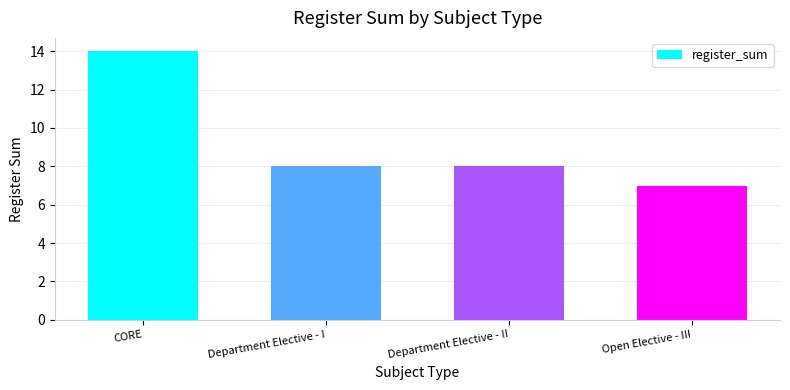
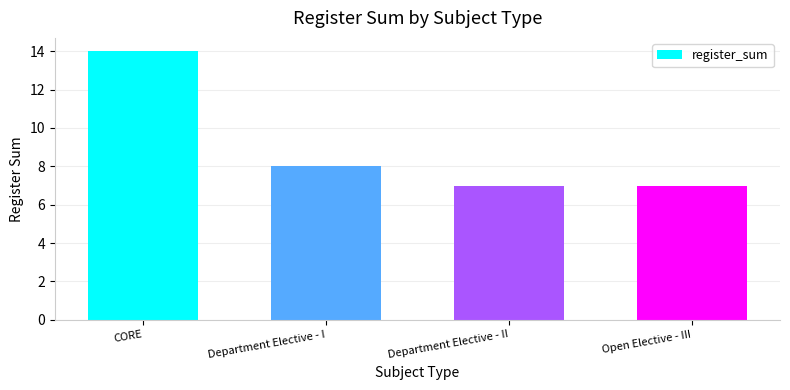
Department Elective - II: 8 -> 7
